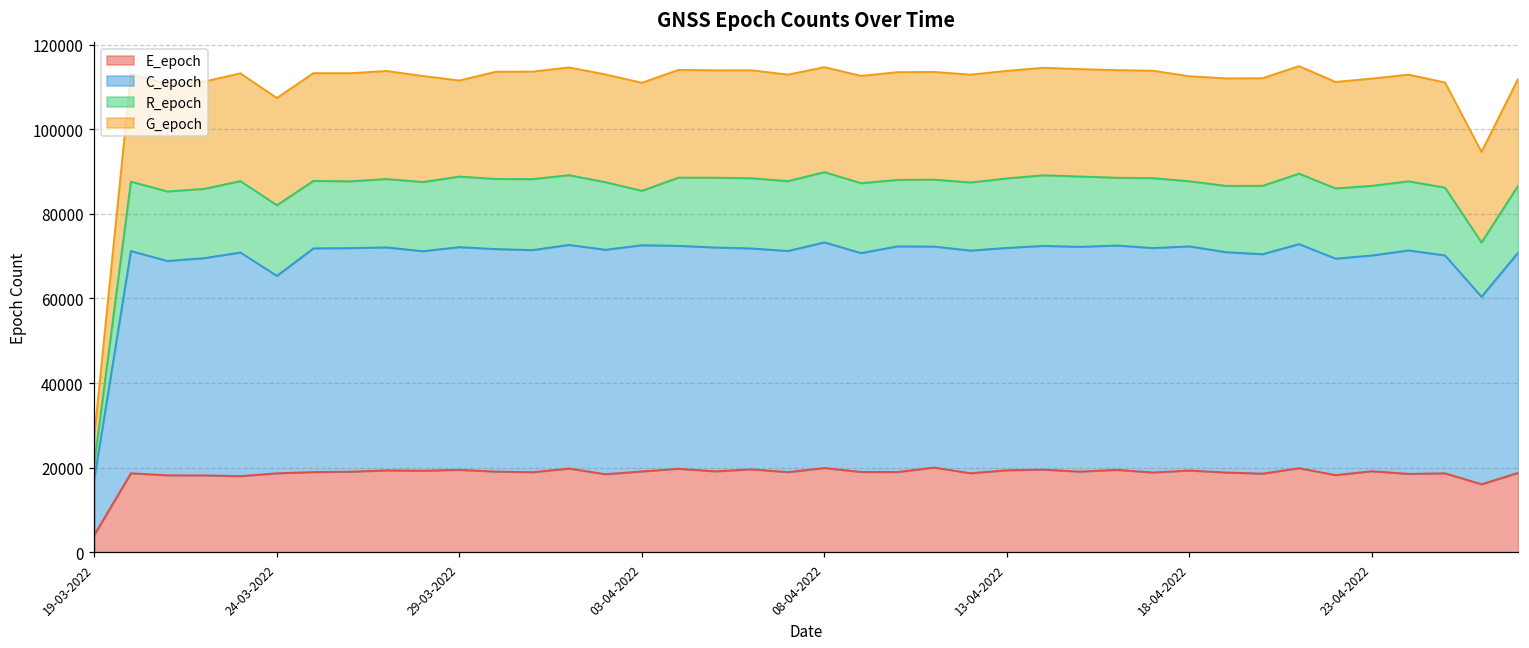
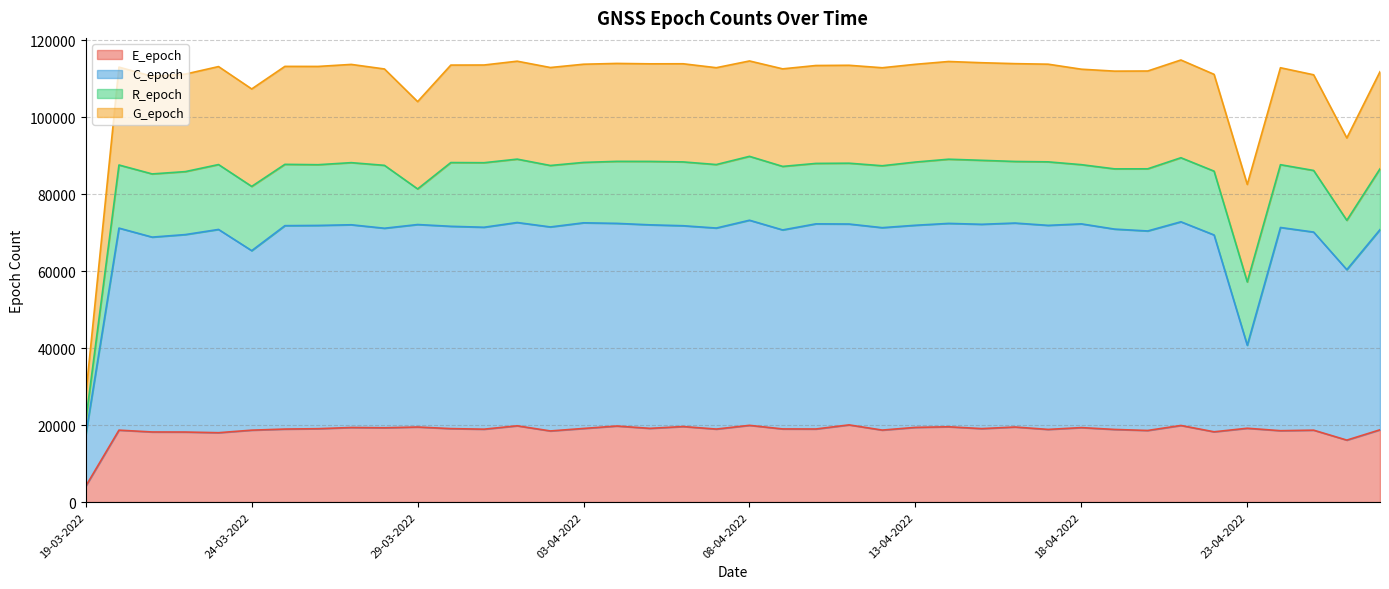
R_epoch, 29-03-2022: 17000 -> 9000
R_epoch, 03-04-2022: 13000 -> 16000
C_epoch, 23-04-2022: 51000 -> 22000
